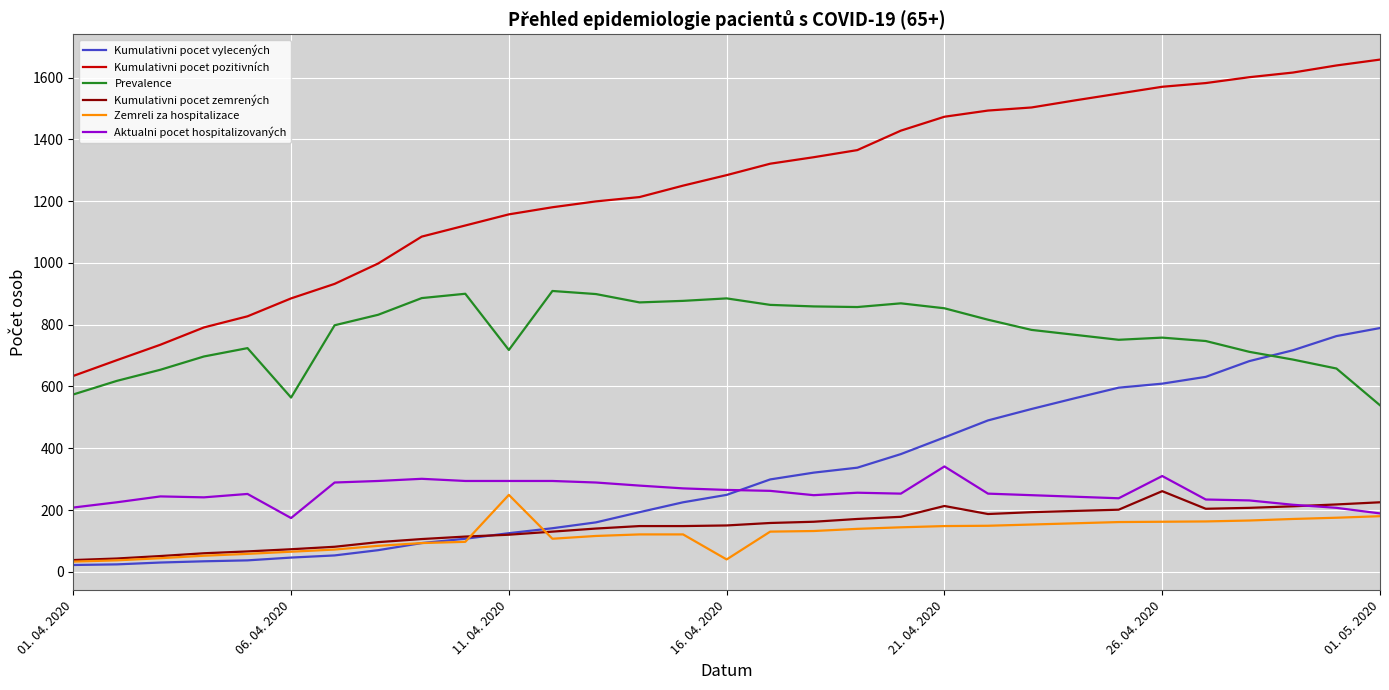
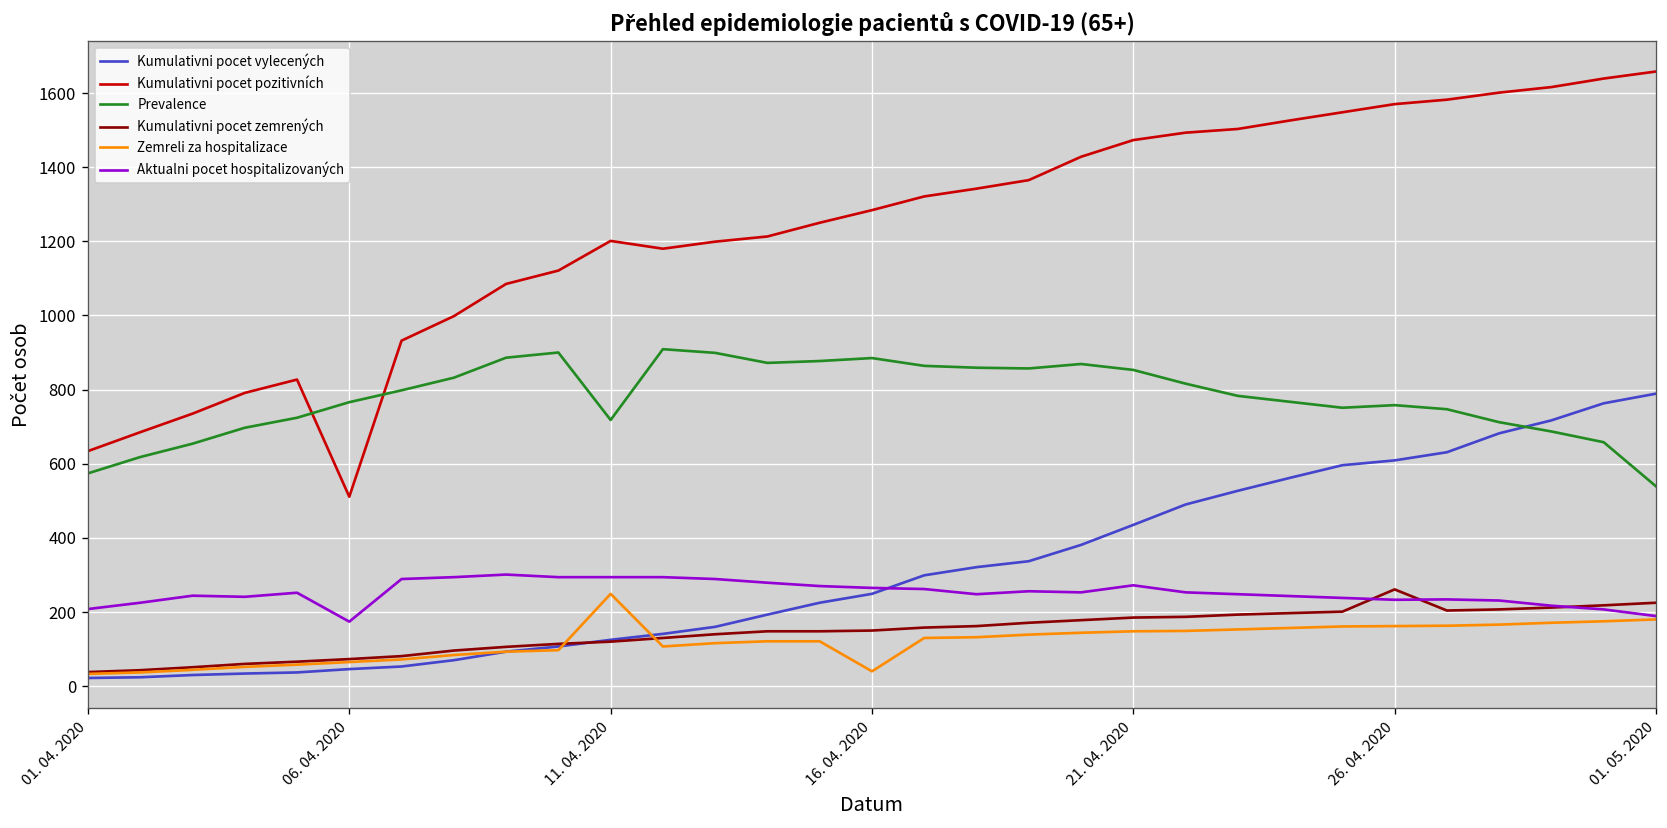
Kumulativni pocet pozitivních, 06. 04. 2020: 890 -> 510
Prevalence, 06. 04. 2020: 560 -> 770
Kumulativni pocet pozitivních, 11. 04. 2020: 1160 -> 1200
Kumulativni pocet zemrených, 21. 04. 2020: 210 -> 190
Aktualni pocet hospitalizovaných, 21. 04. 2020: 340 -> 270
Aktualni pocet hospitalizovaných, 26. 04. 2020: 310 -> 230
